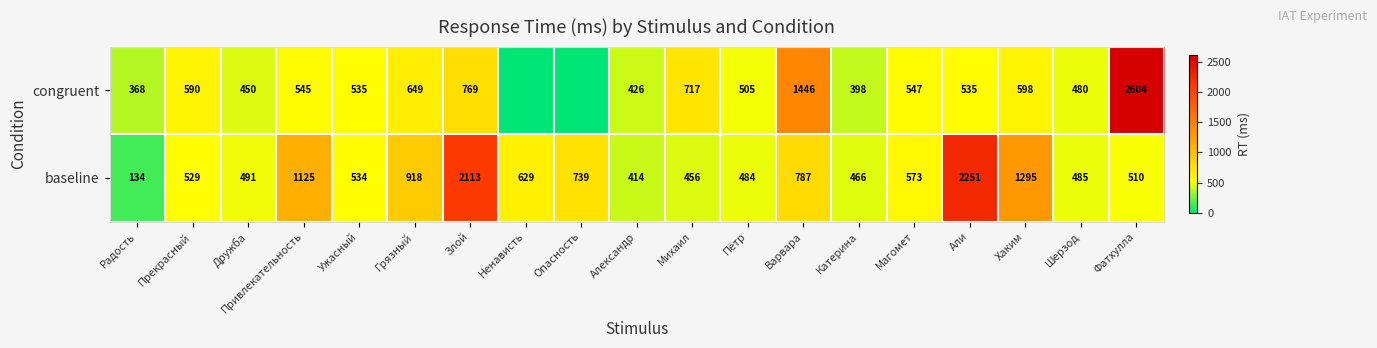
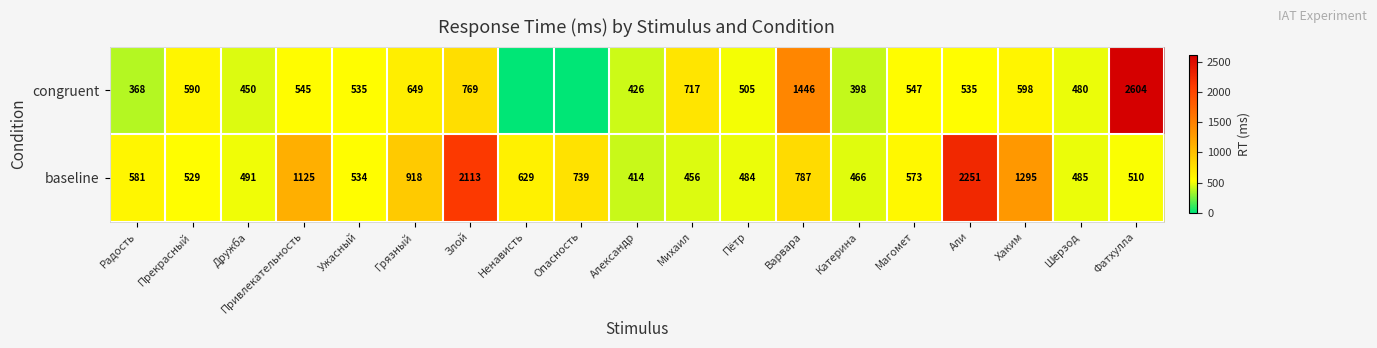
baseline, Радость: 134 -> 581
